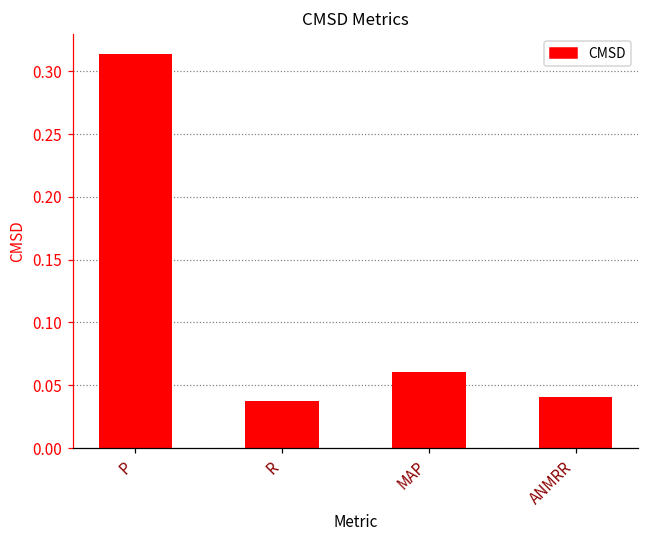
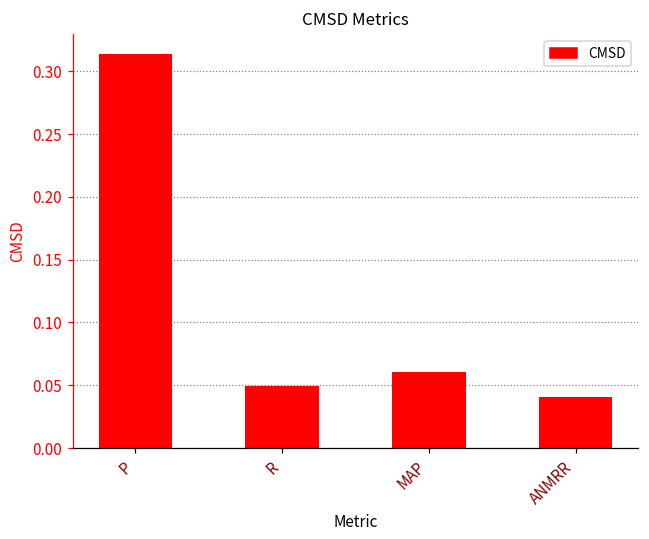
R: 0.038 -> 0.050
